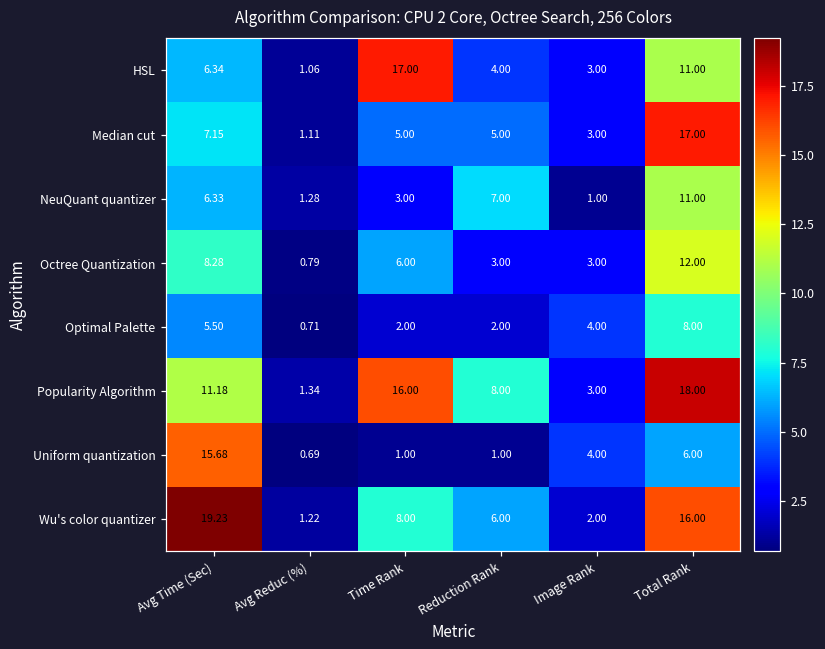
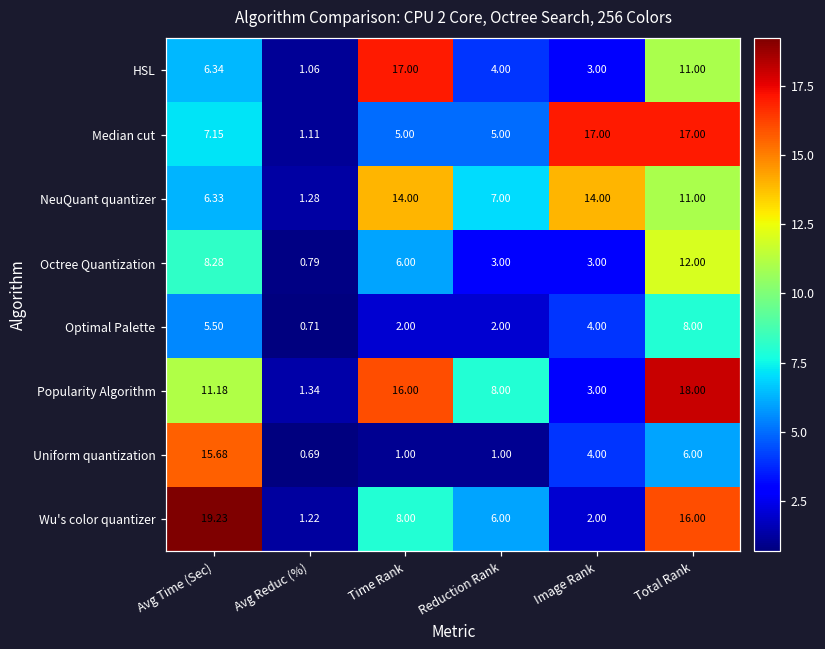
Median cut, Image Rank: 3.00 -> 17.00
NeuQuant quantizer, Time Rank: 3.00 -> 14.00
NeuQuant quantizer, Image Rank: 1.00 -> 14.00
